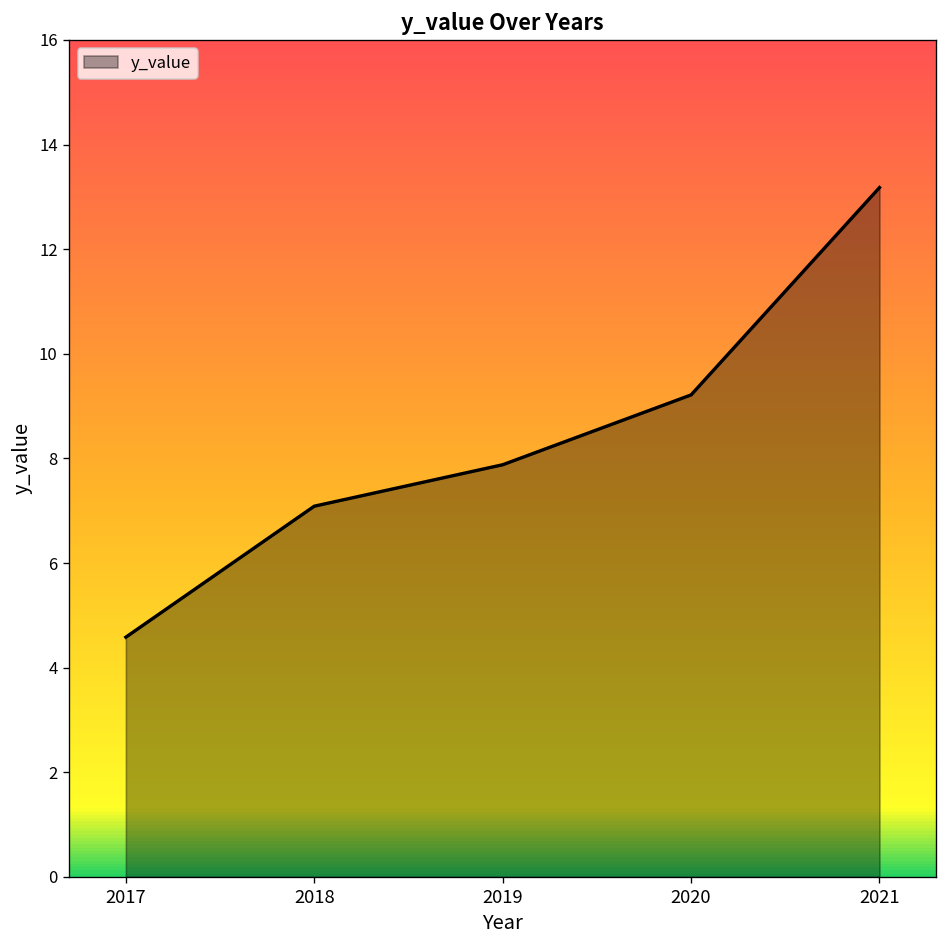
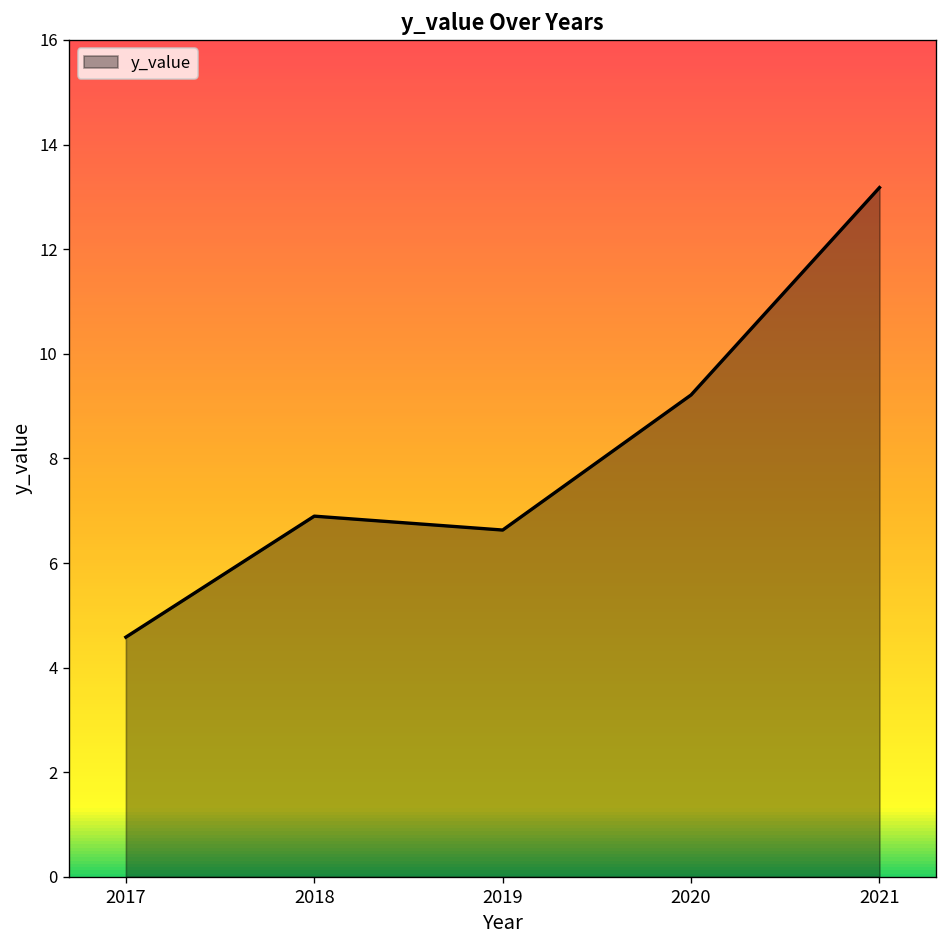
2018: 7.1 -> 6.9
2019: 7.9 -> 6.6
